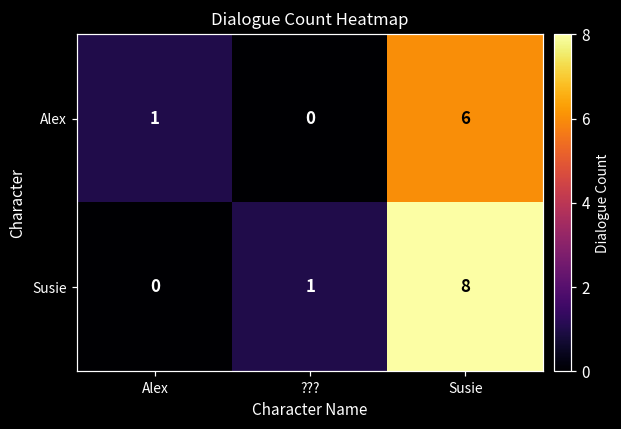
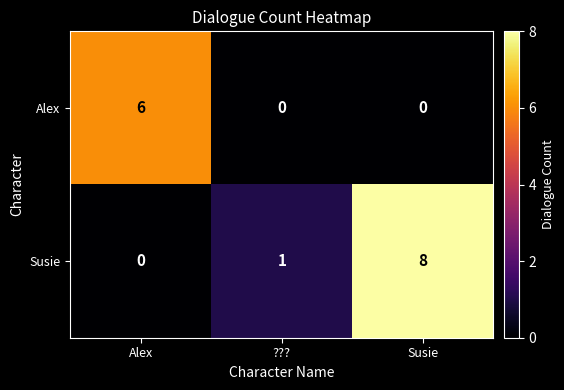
Alex, Alex: 1 -> 6
Alex, Susie: 6 -> 0
